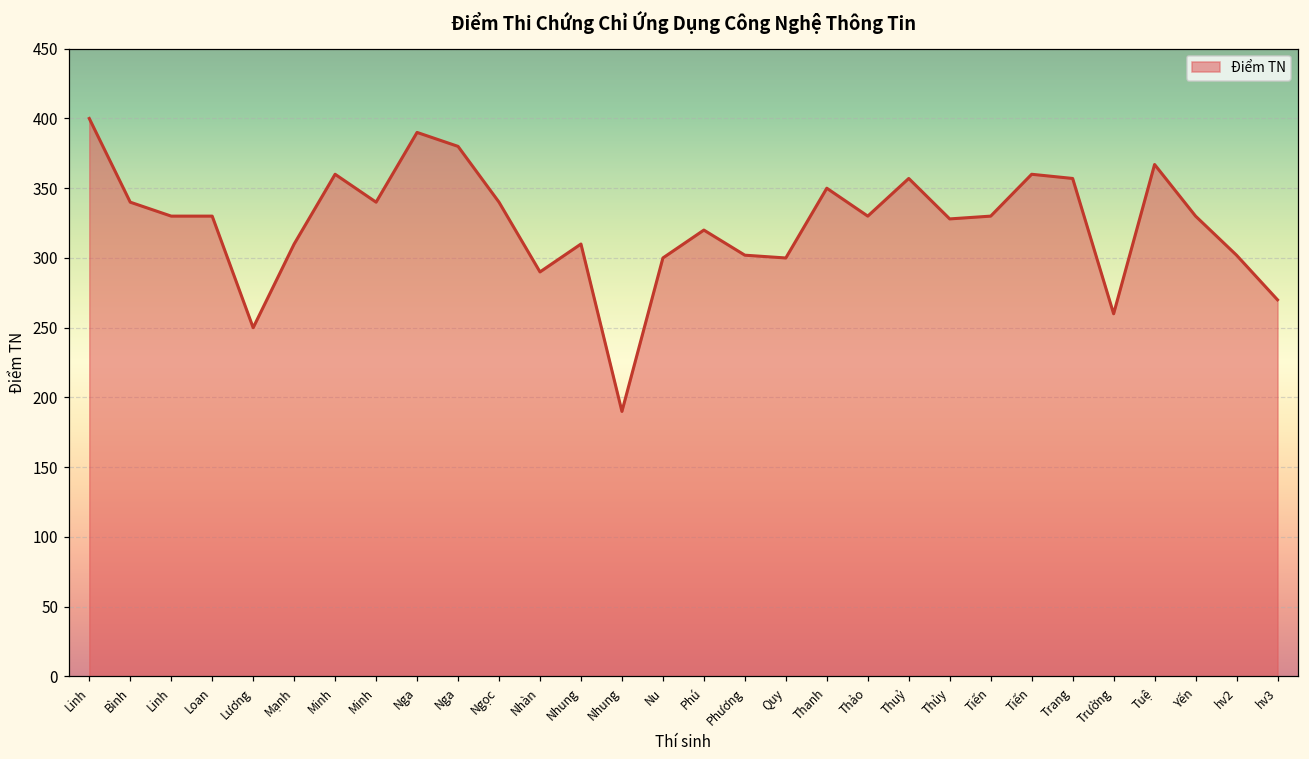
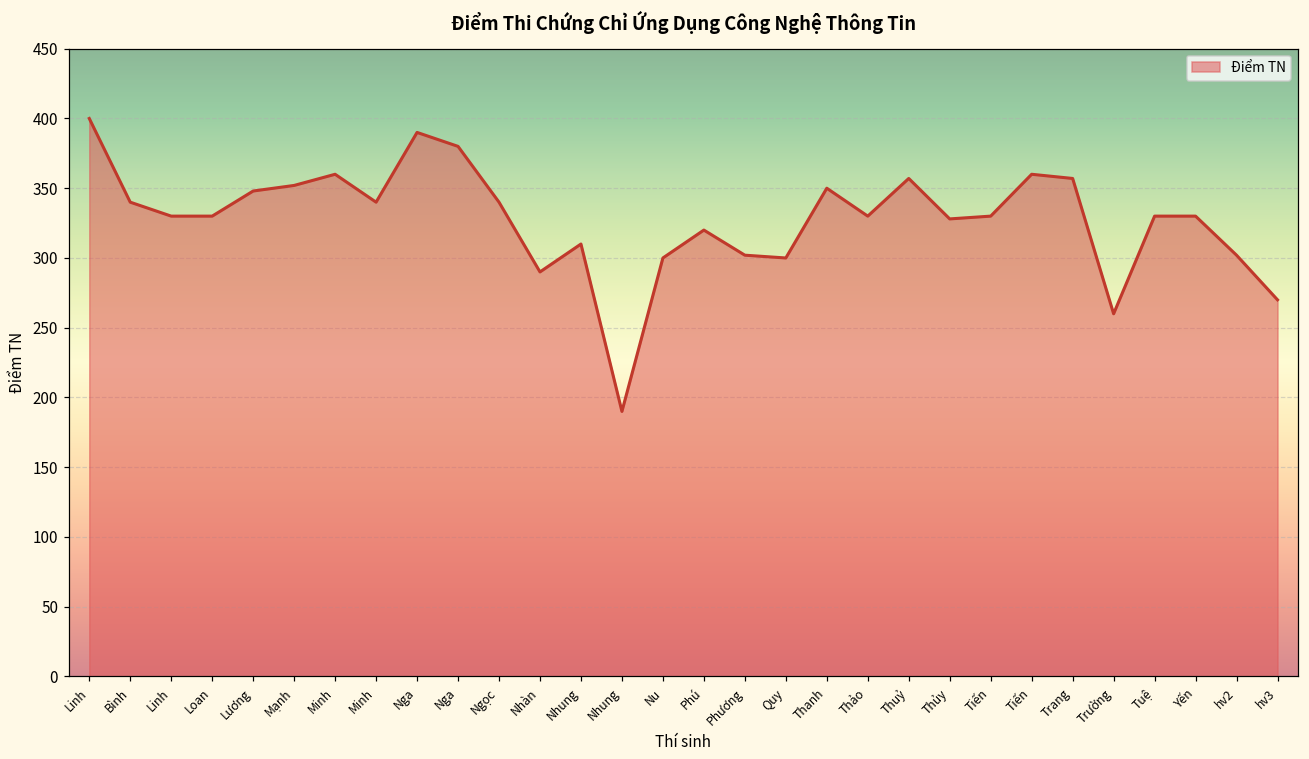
Lương: 250 -> 348
Mạnh: 310 -> 352
Tuệ: 367 -> 330
